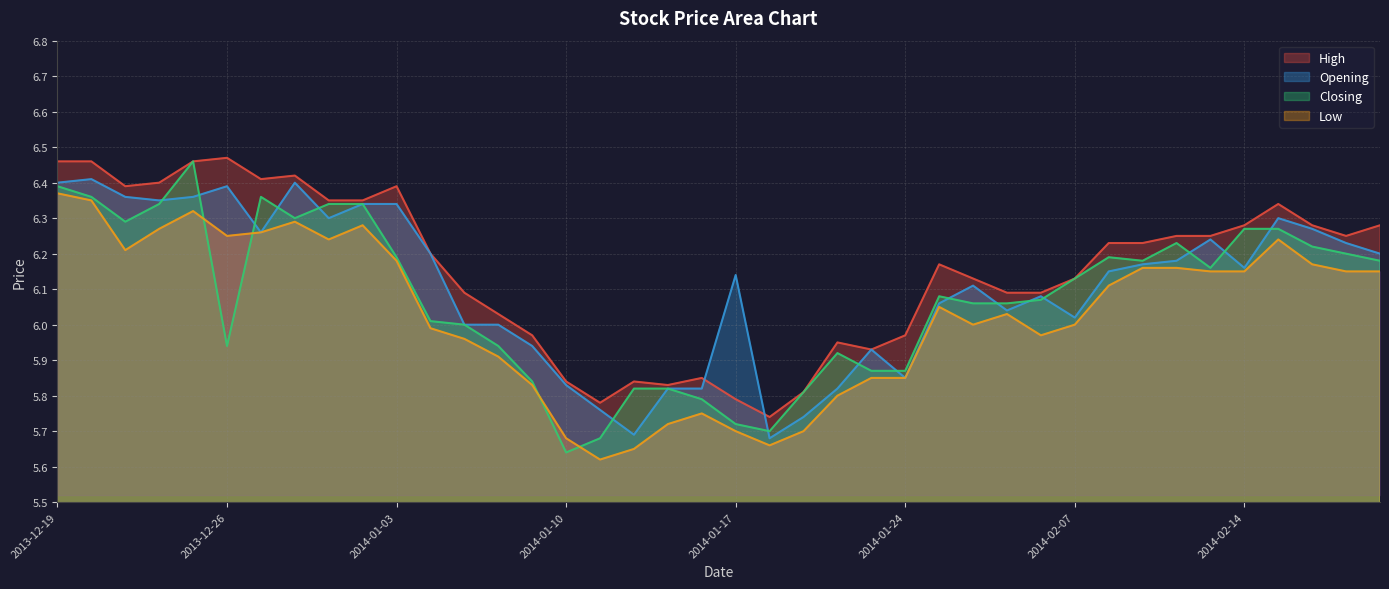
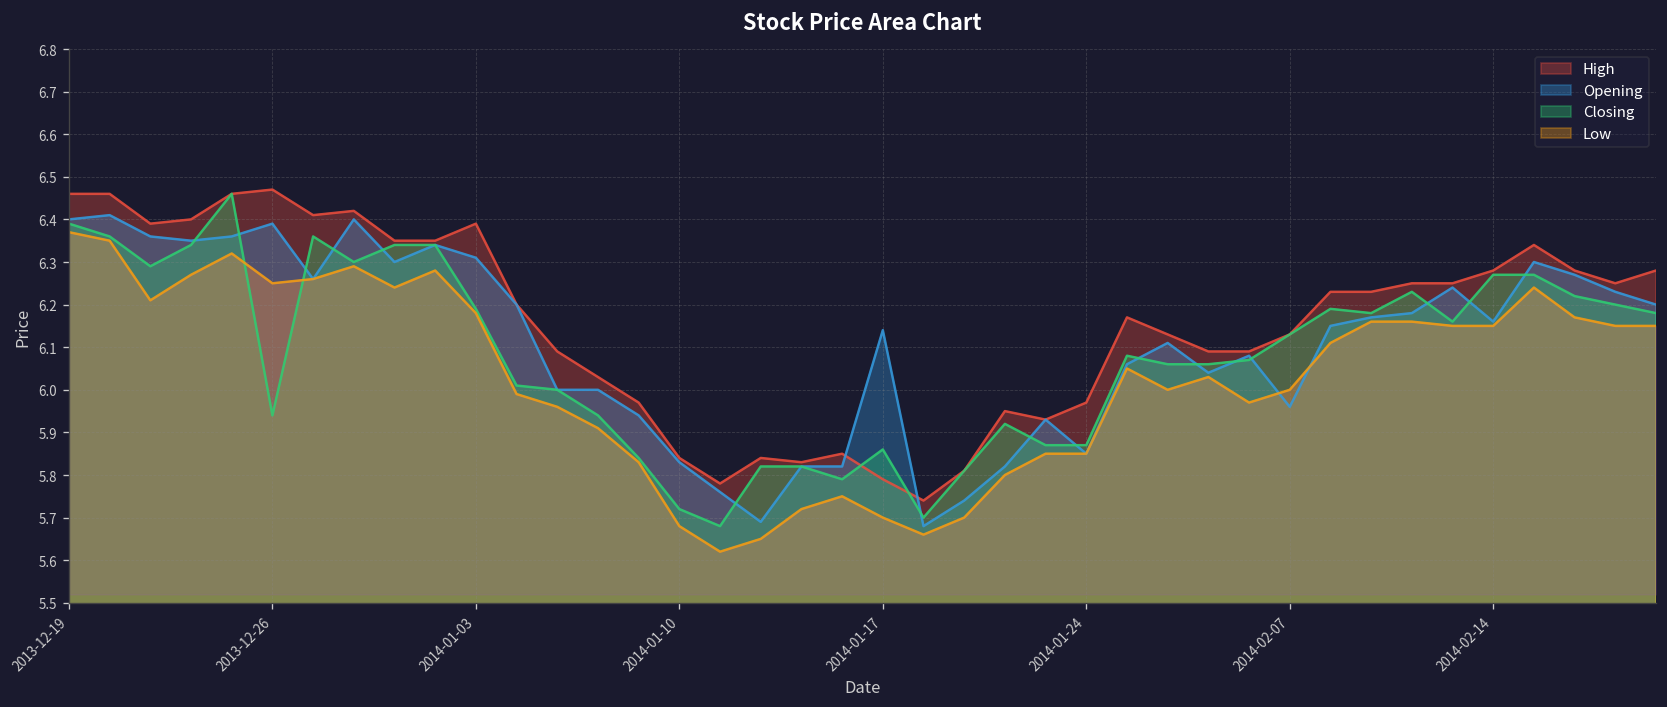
Opening, 2014-01-03: 6.34 -> 6.31
Closing, 2014-01-10: 5.64 -> 5.72
Closing, 2014-01-17: 5.72 -> 5.86
Opening, 2014-02-07: 6.02 -> 5.96
